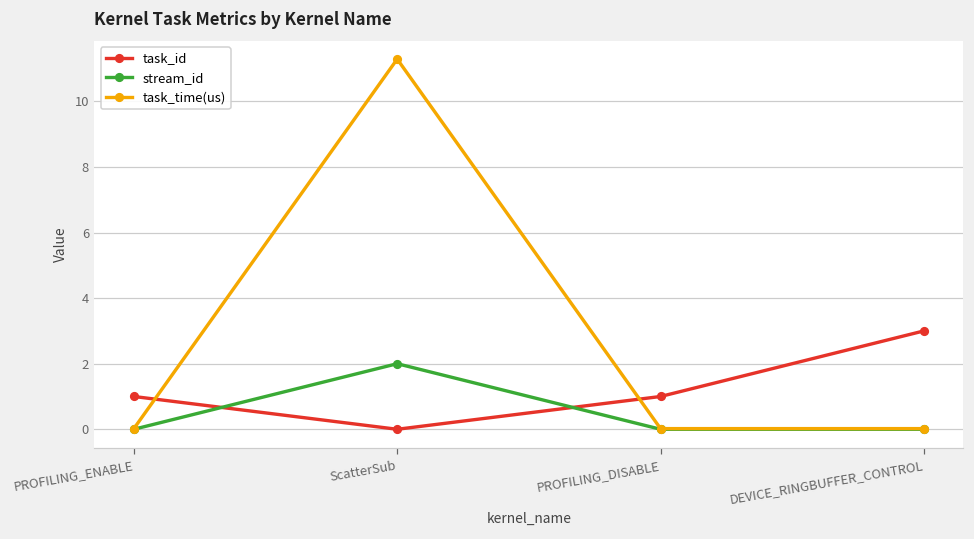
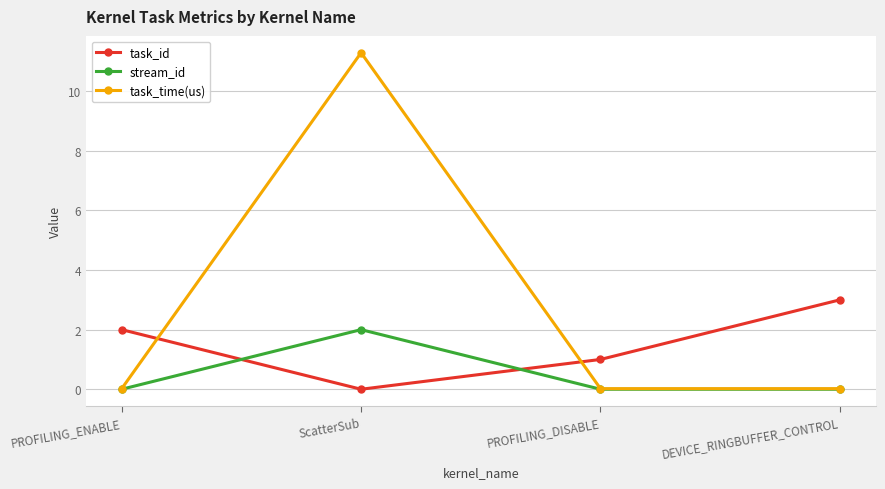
task_id, PROFILING_ENABLE: 1 -> 2
